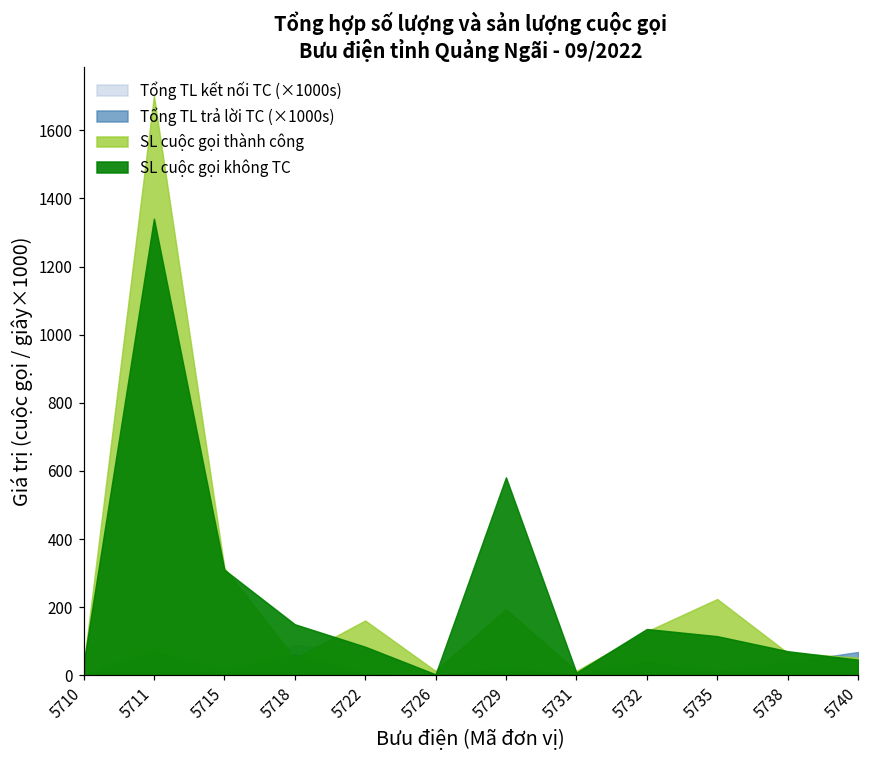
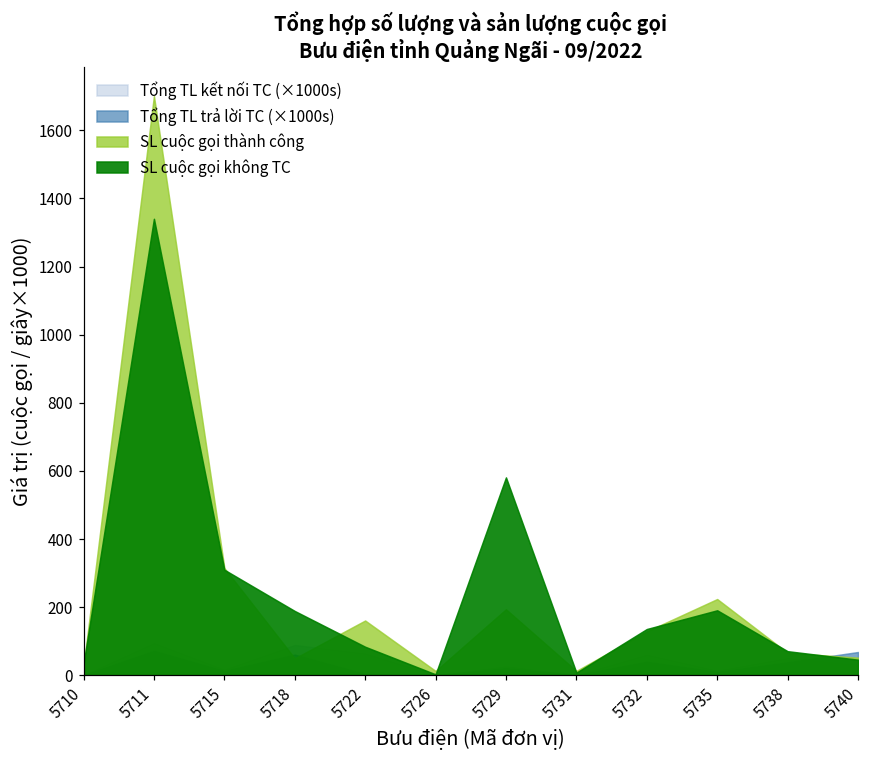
SL cuộc gọi không TC, 5718: 150 -> 190
SL cuộc gọi không TC, 5735: 120 -> 190
